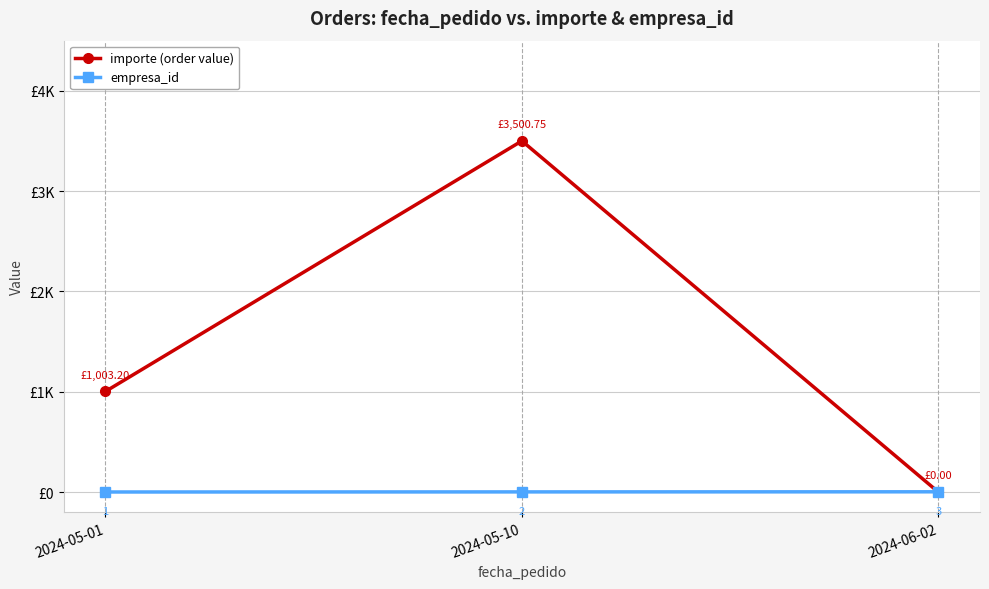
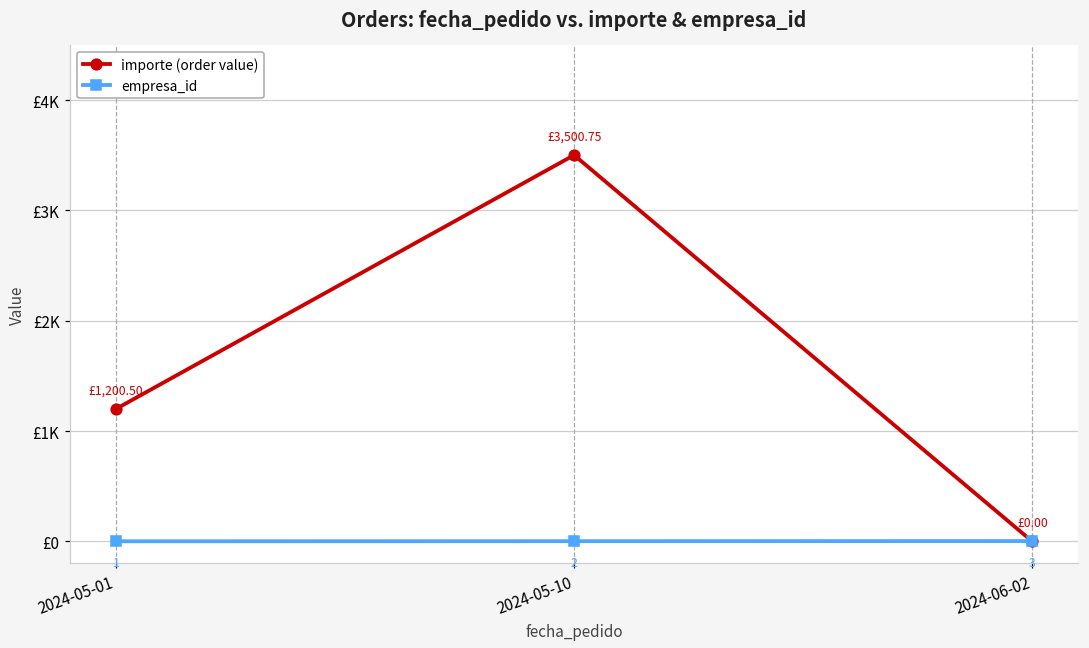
importe (order value), 2024-05-01: £1,003.20 -> £1,200.50
